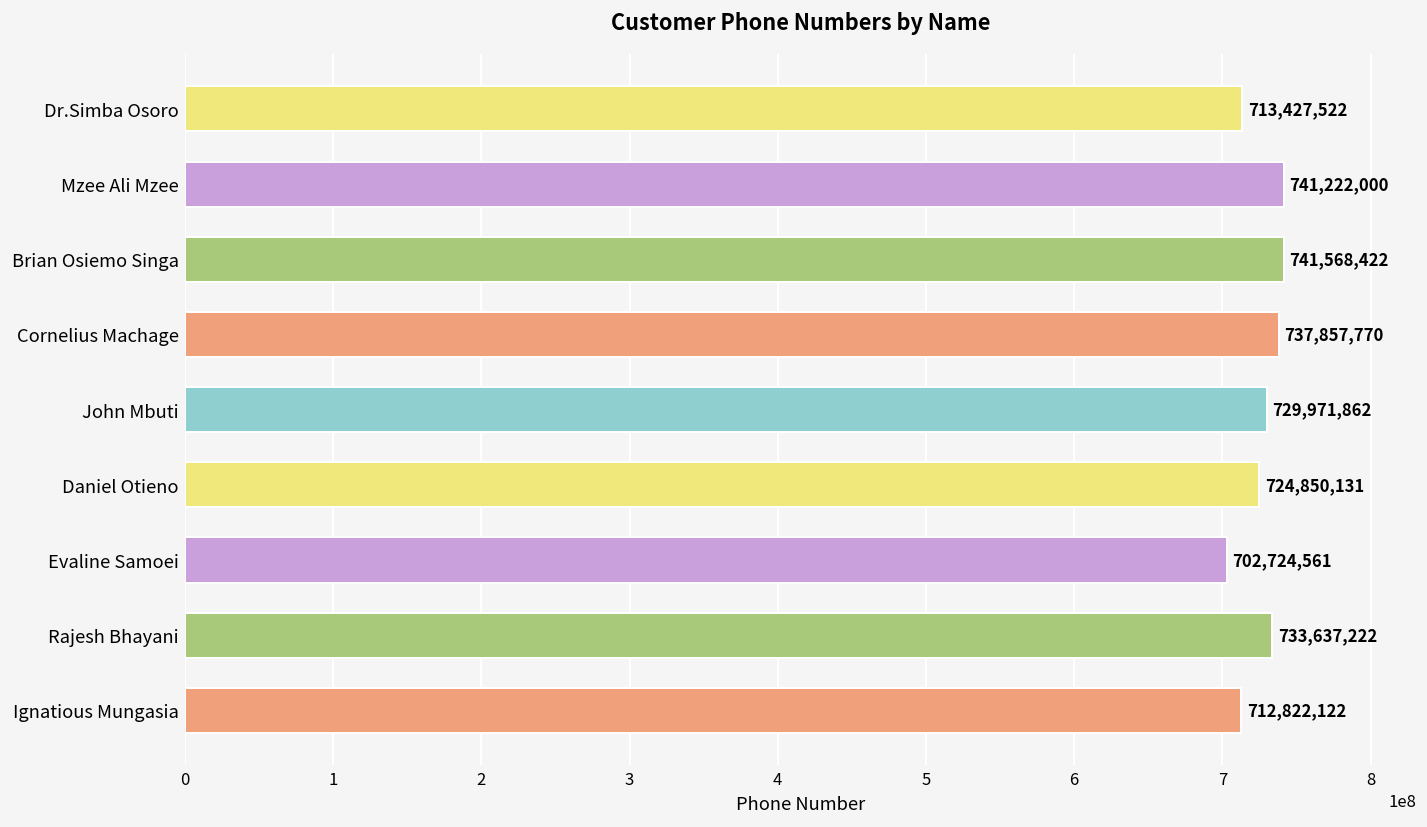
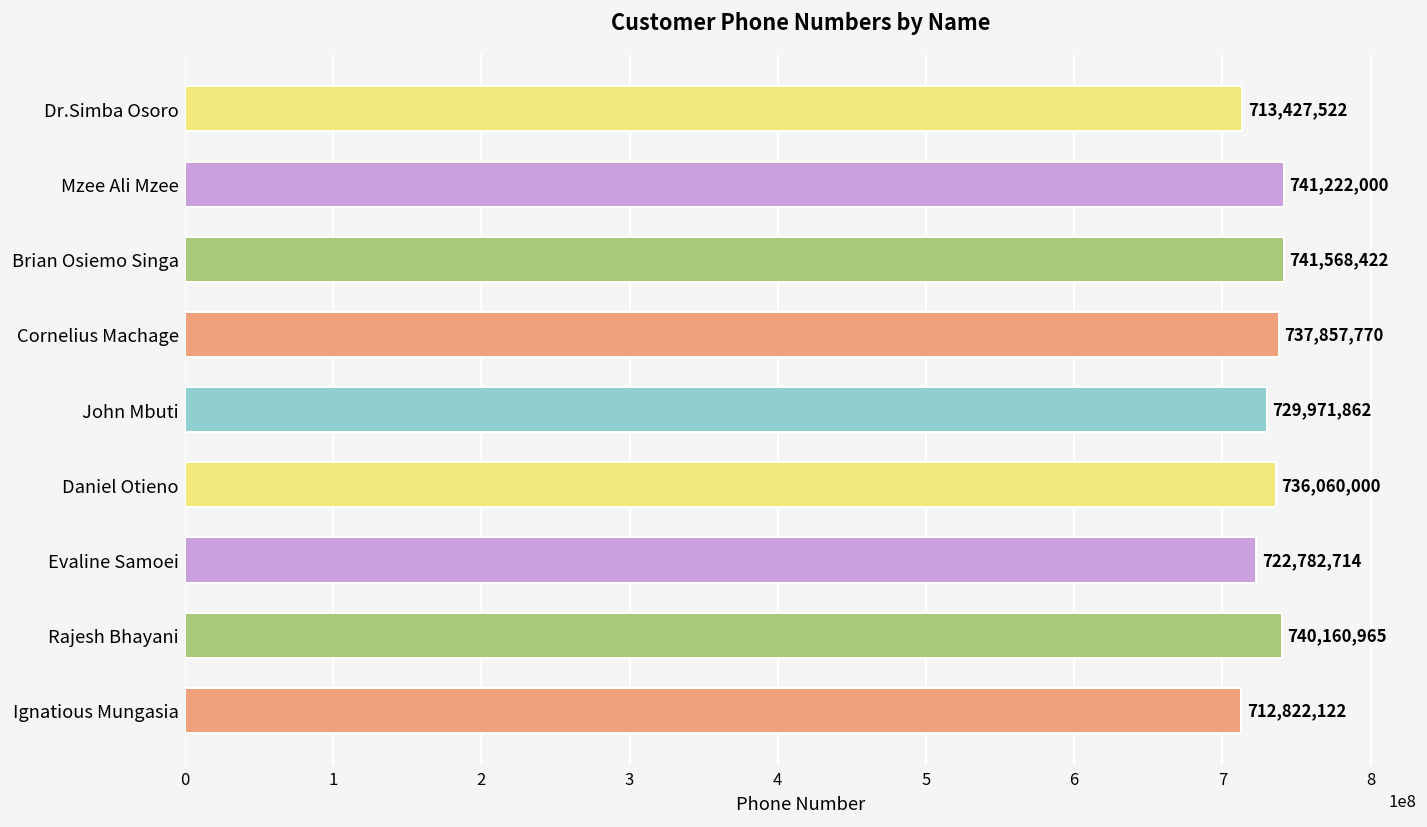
Daniel Otieno: 724,850,131 -> 736,060,000
Evaline Samoei: 702,724,561 -> 722,782,714
Rajesh Bhayani: 733,637,222 -> 740,160,965
